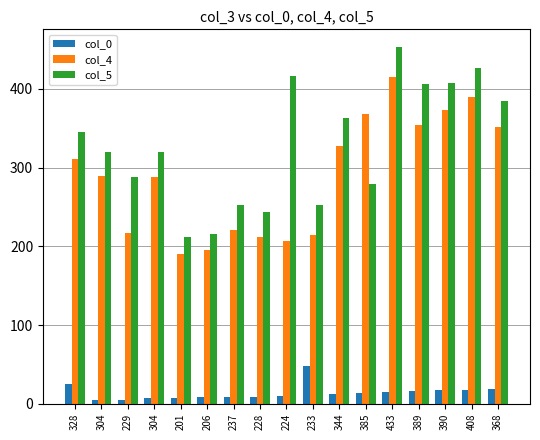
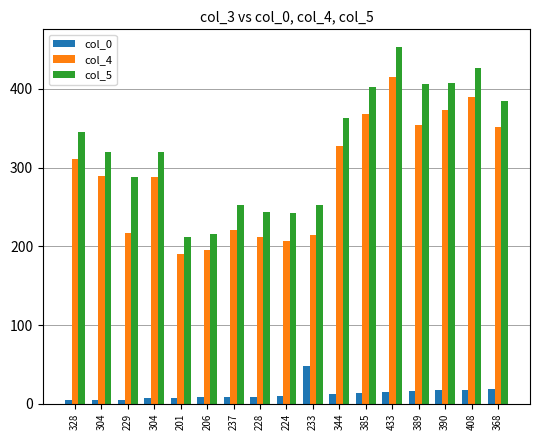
col_0, 328: 30 -> 10
col_5, 224: 420 -> 240
col_5, 385: 280 -> 400
